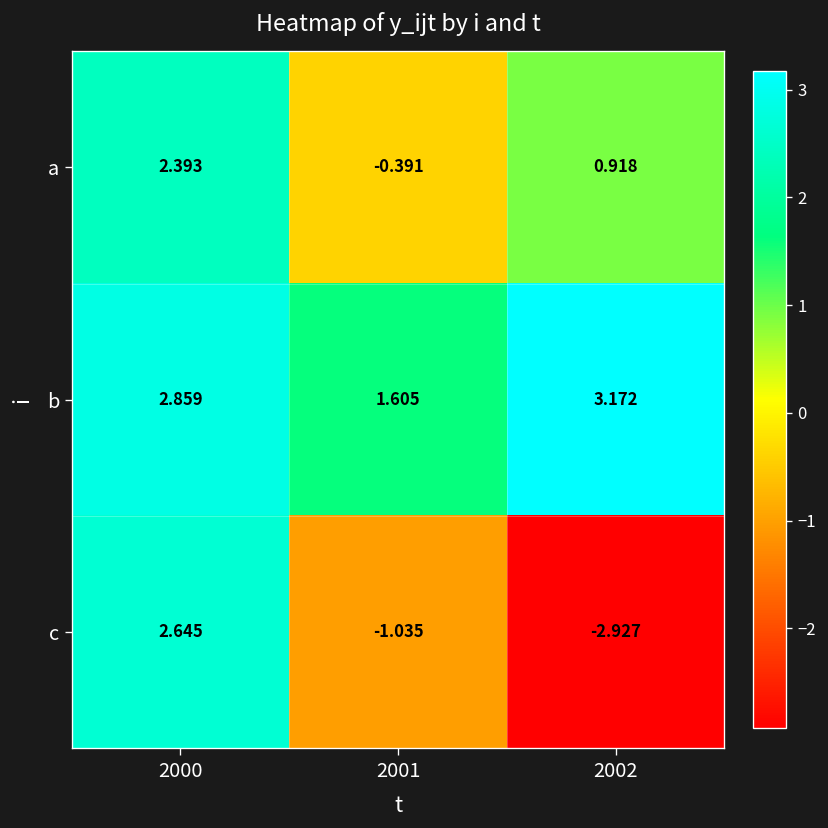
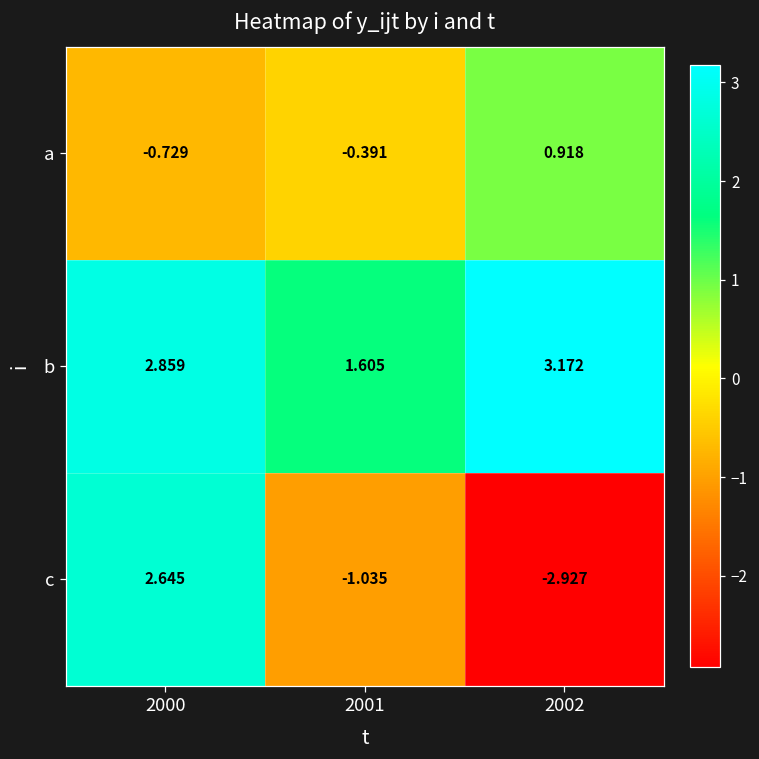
a, 2000: 2.393 -> -0.729
